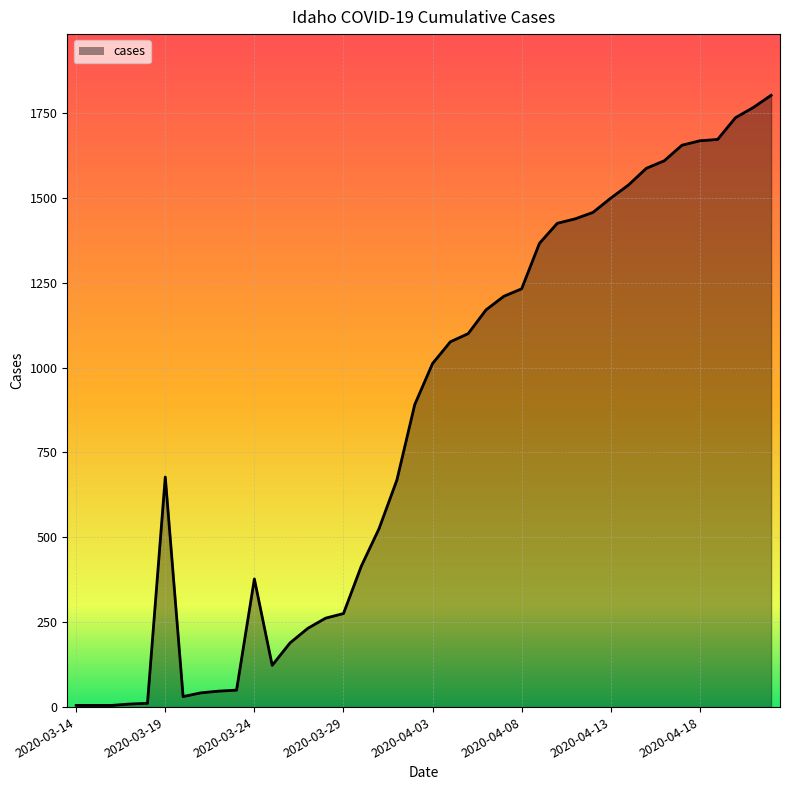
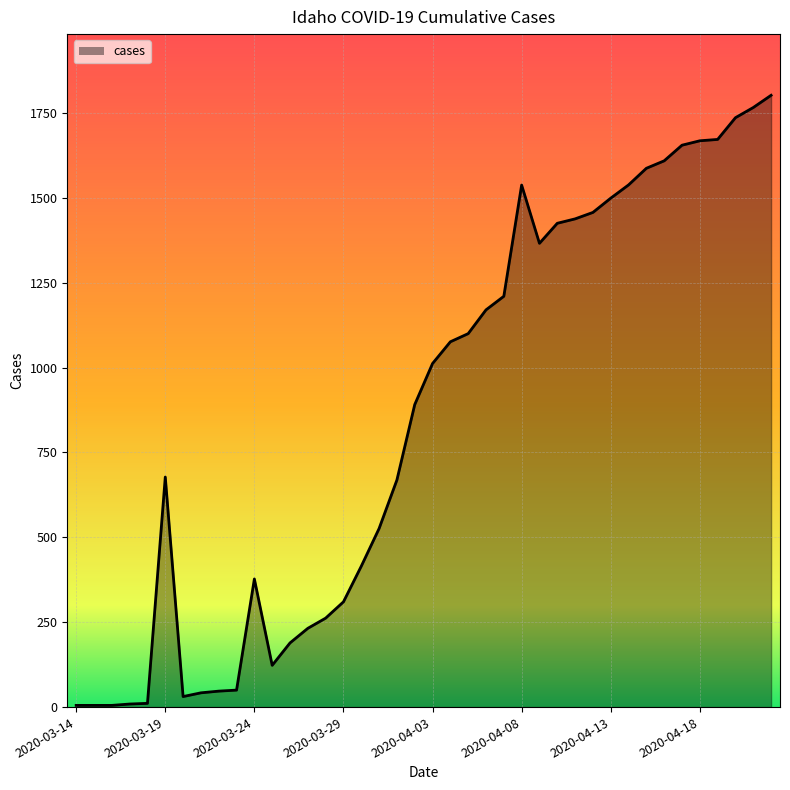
2020-03-29: 280 -> 310
2020-04-08: 1230 -> 1540
